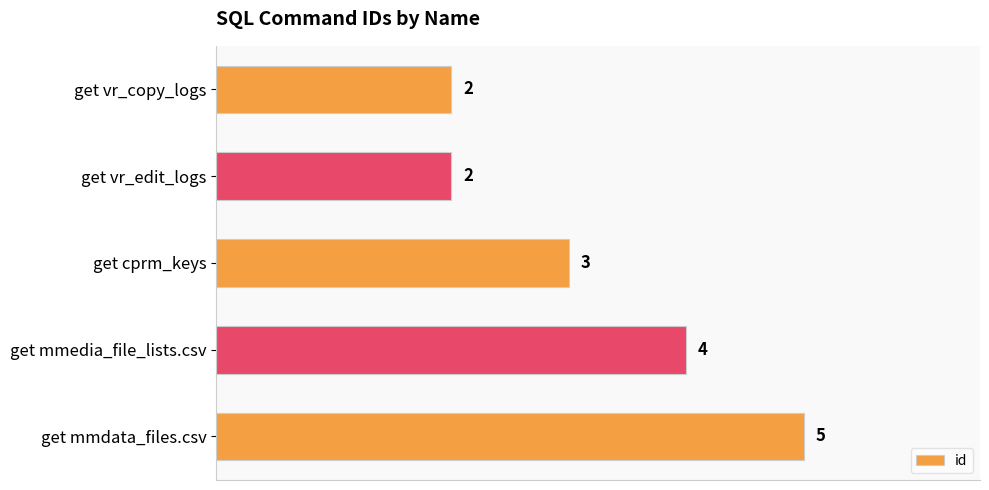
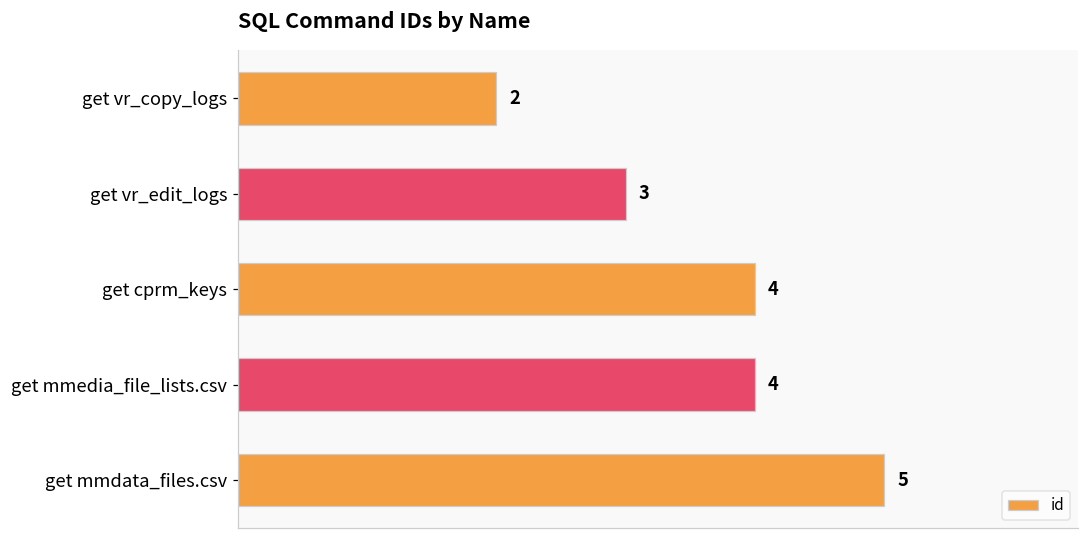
get vr_edit_logs: 2 -> 3
get cprm_keys: 3 -> 4
